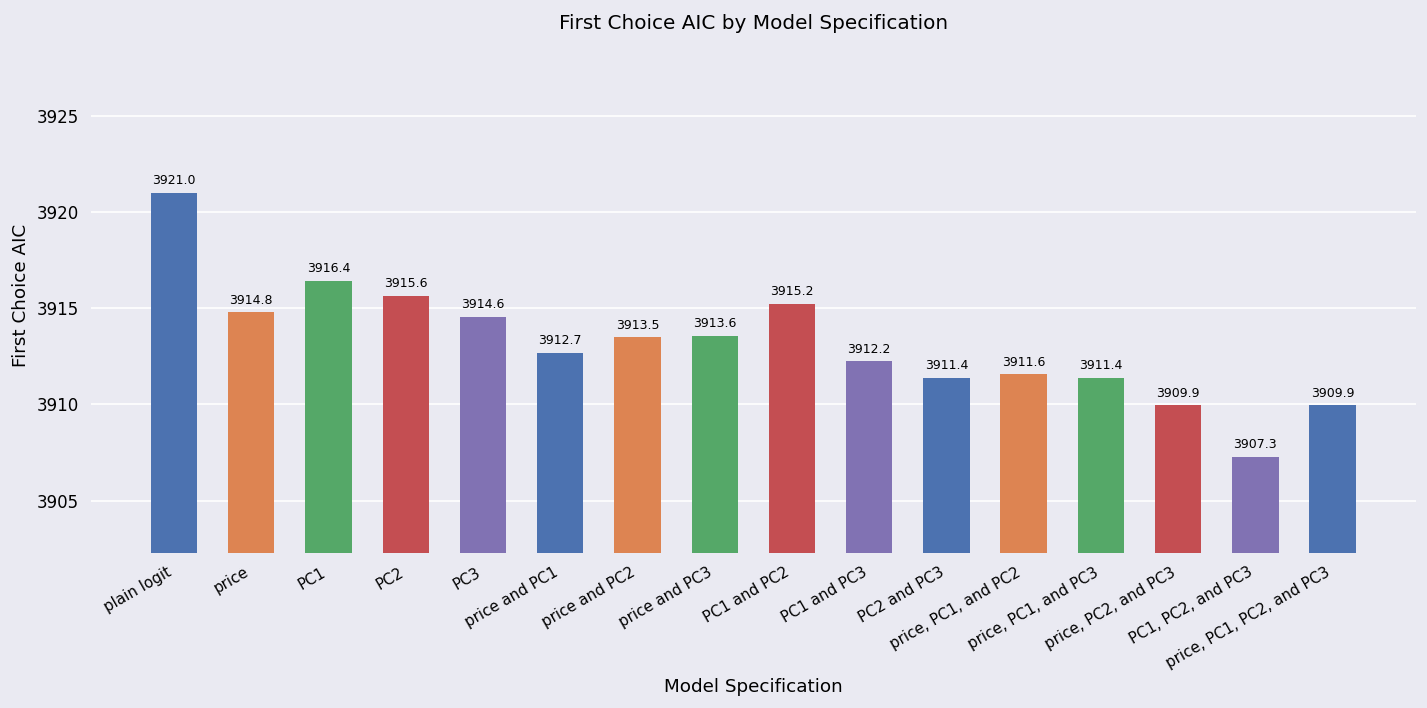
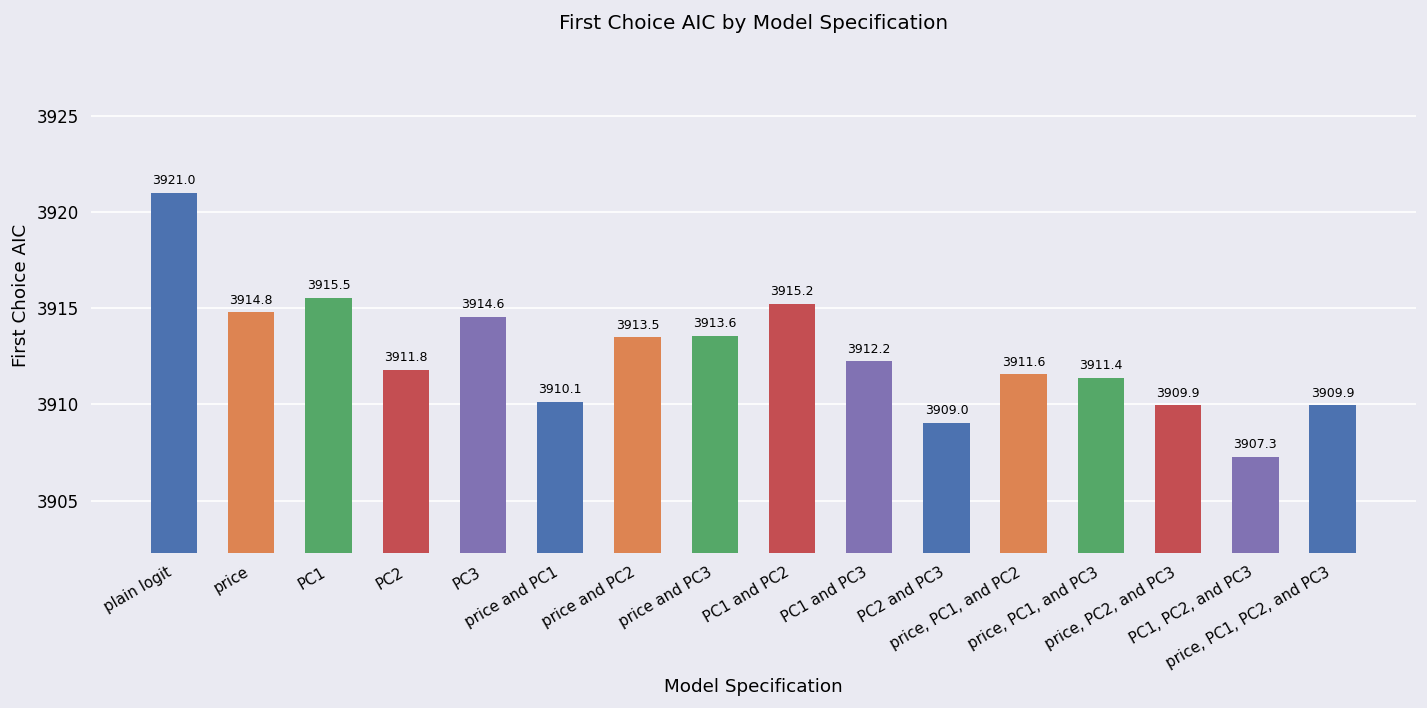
PC1: 3916.4 -> 3915.5
PC2: 3915.6 -> 3911.8
price and PC1: 3912.7 -> 3910.1
PC2 and PC3: 3911.4 -> 3909.0
